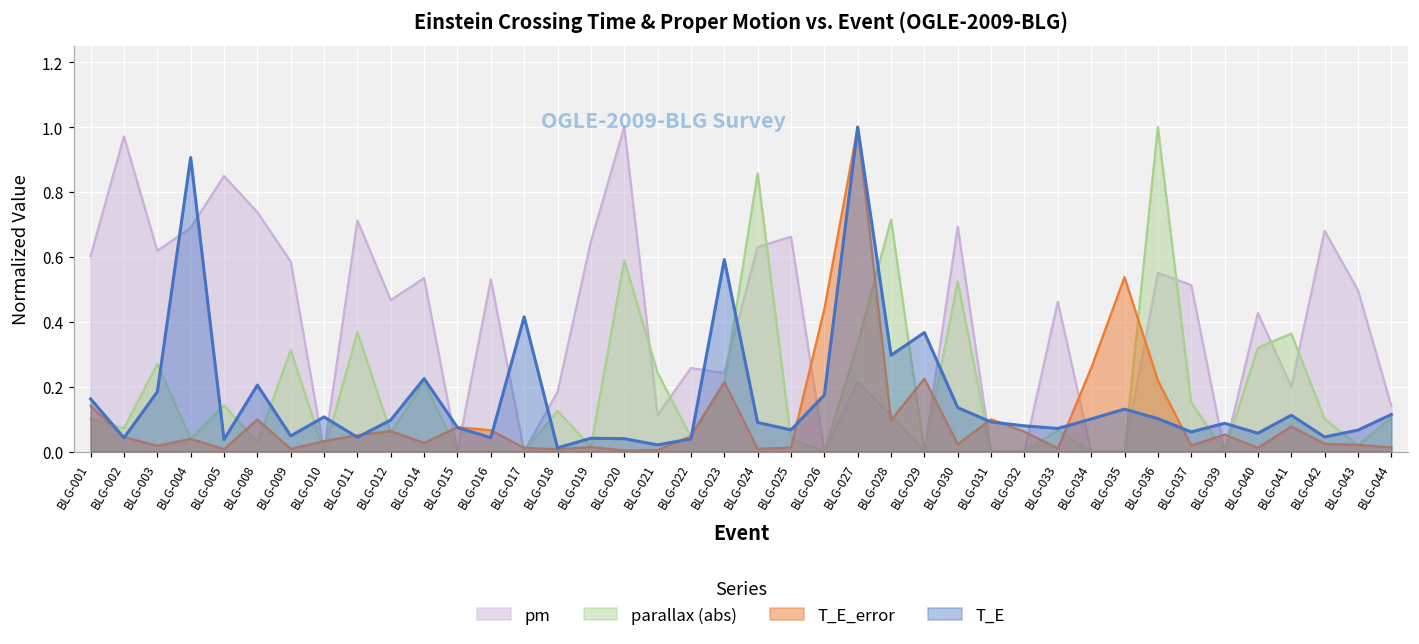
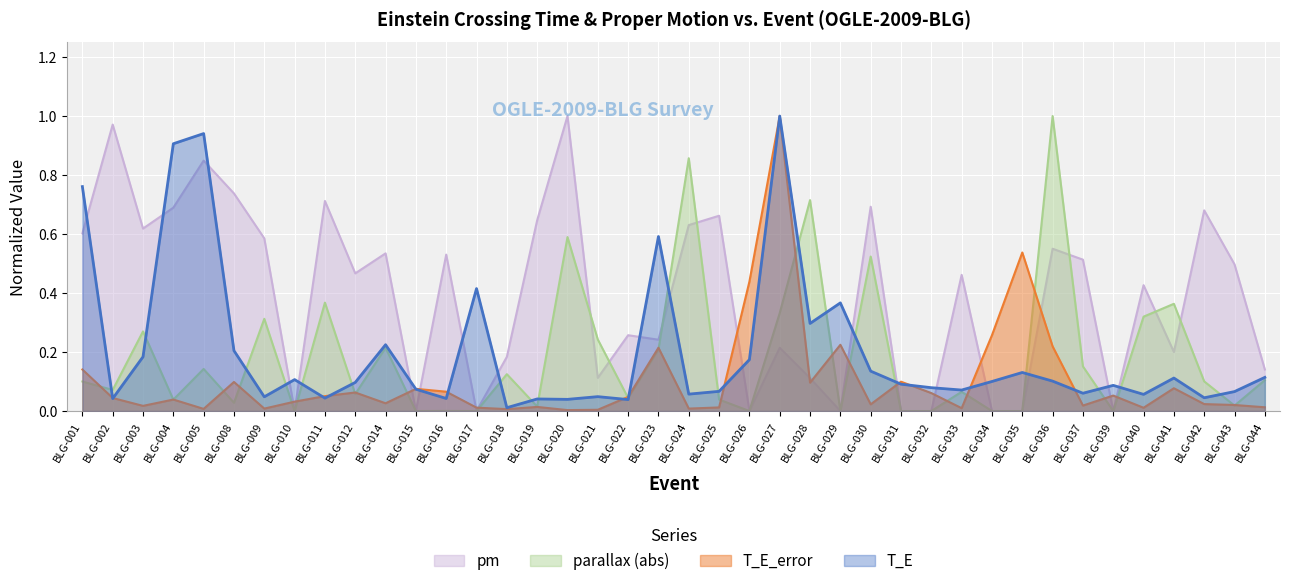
T_E, BLG-001: 0.16 -> 0.76
T_E, BLG-005: 0.04 -> 0.94
T_E, BLG-021: 0.02 -> 0.05
T_E, BLG-024: 0.09 -> 0.06
